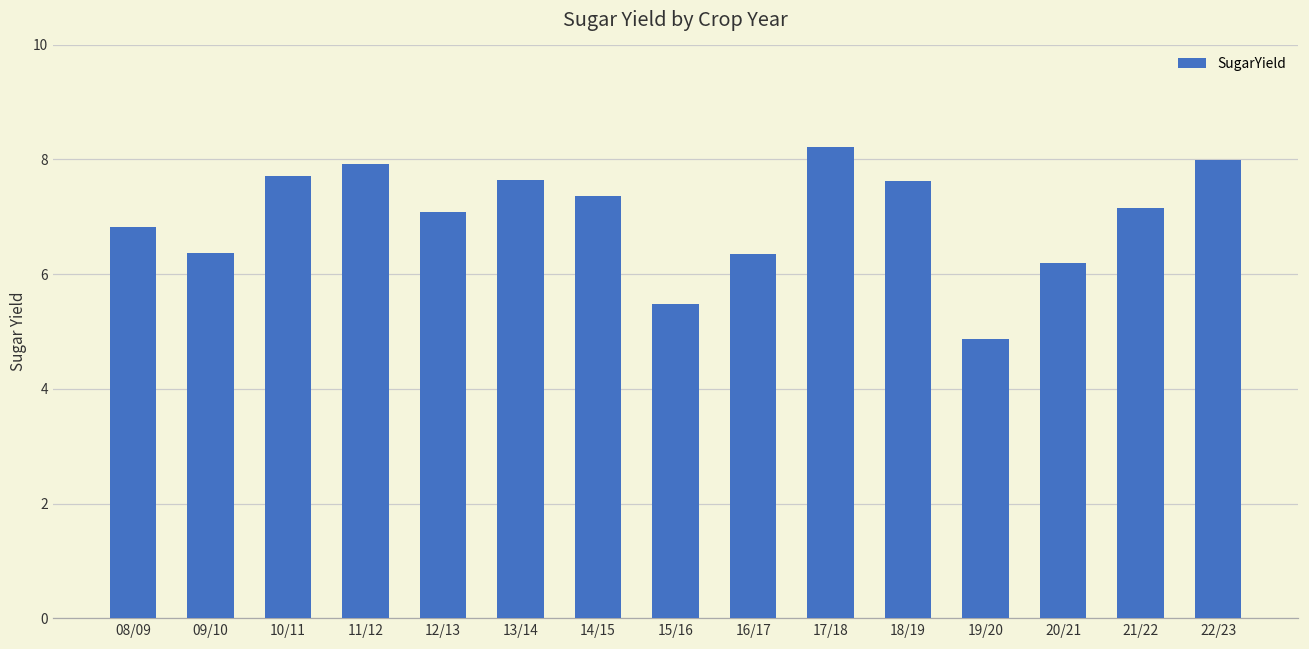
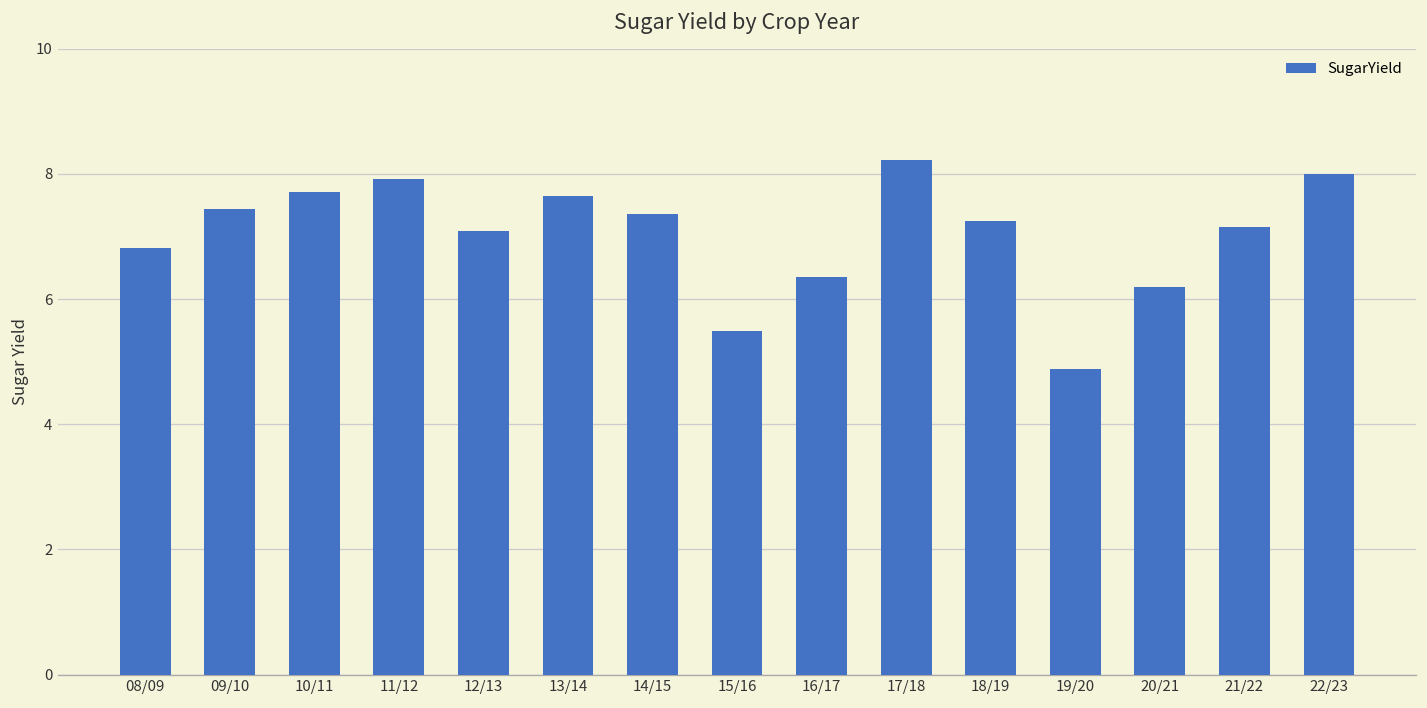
09/10: 6.4 -> 7.4
18/19: 7.6 -> 7.3
